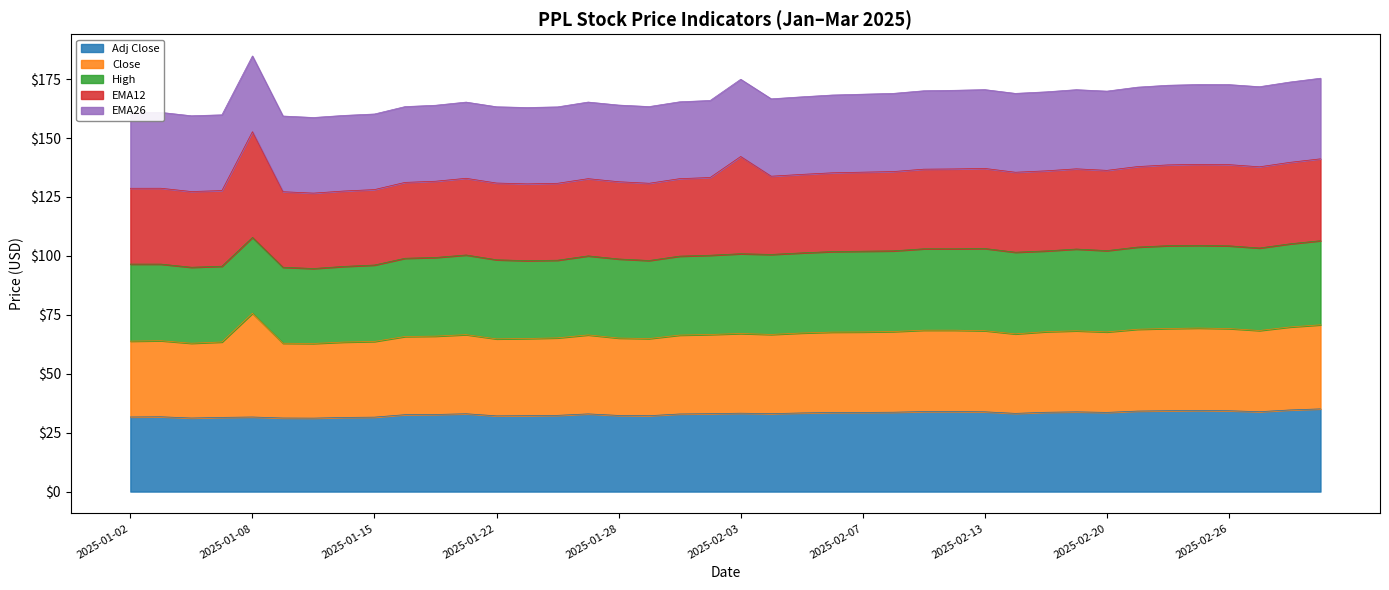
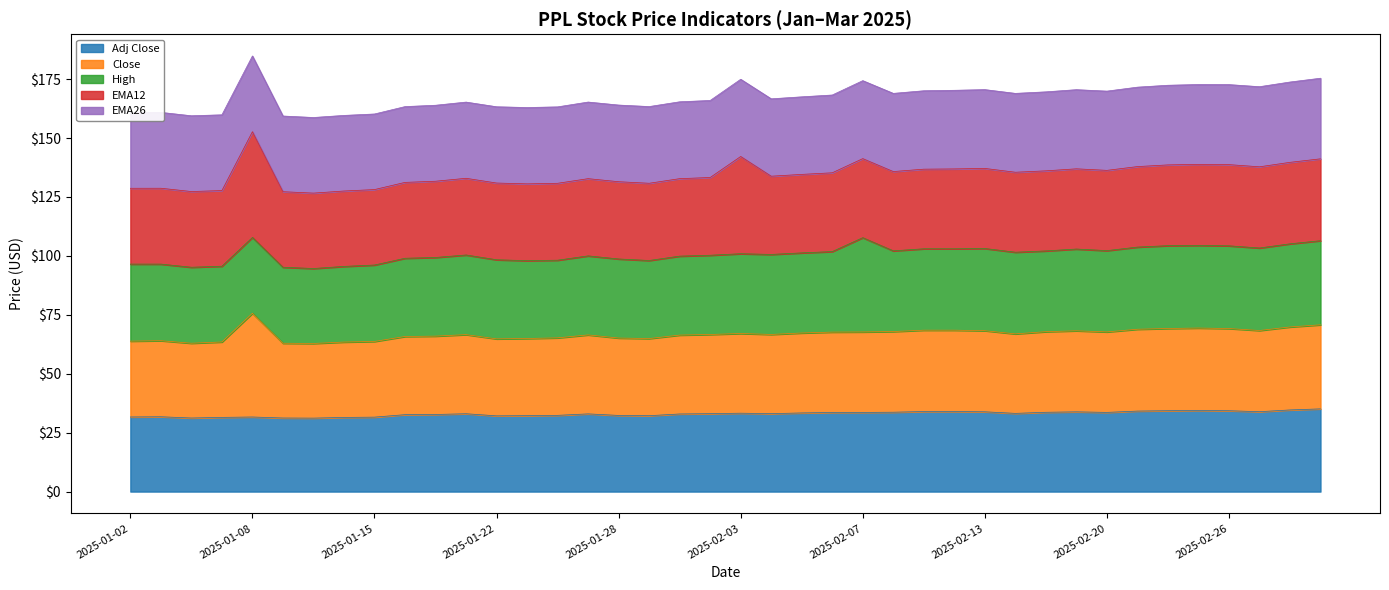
High, 2025-02-07: $34 -> $40
